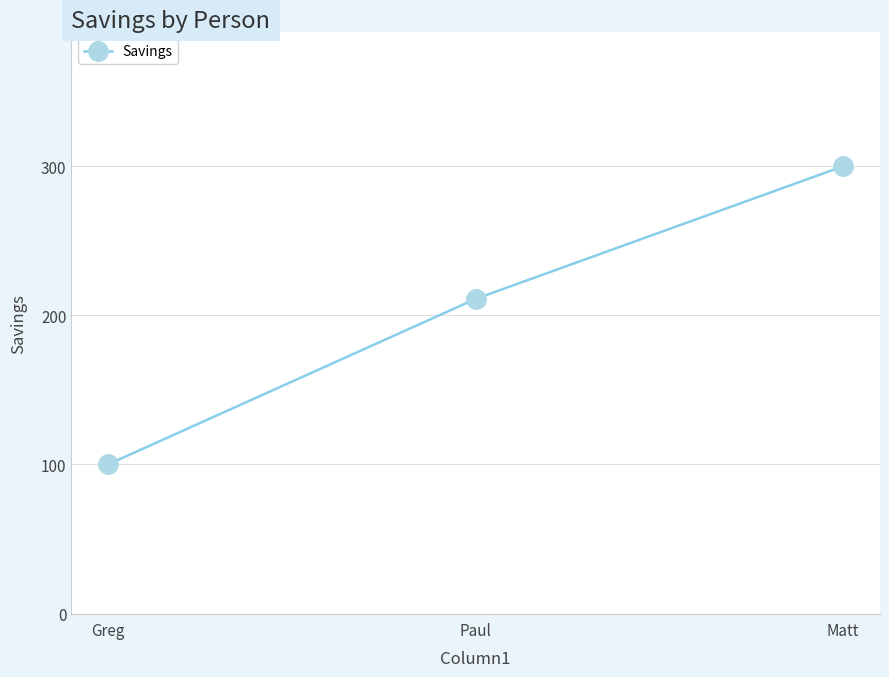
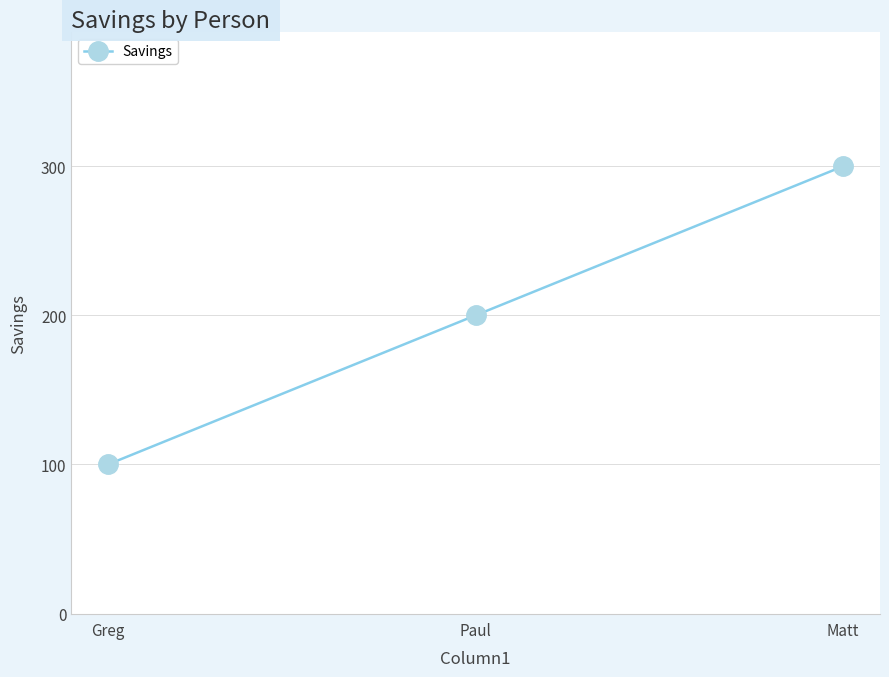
Paul: 211 -> 200
